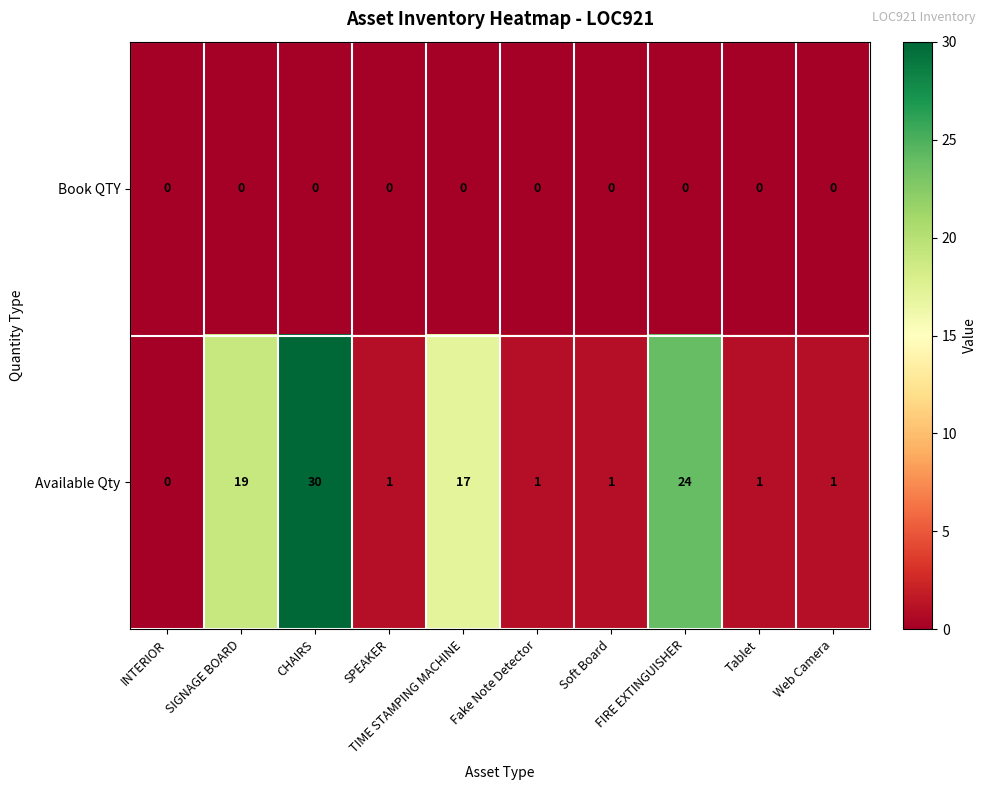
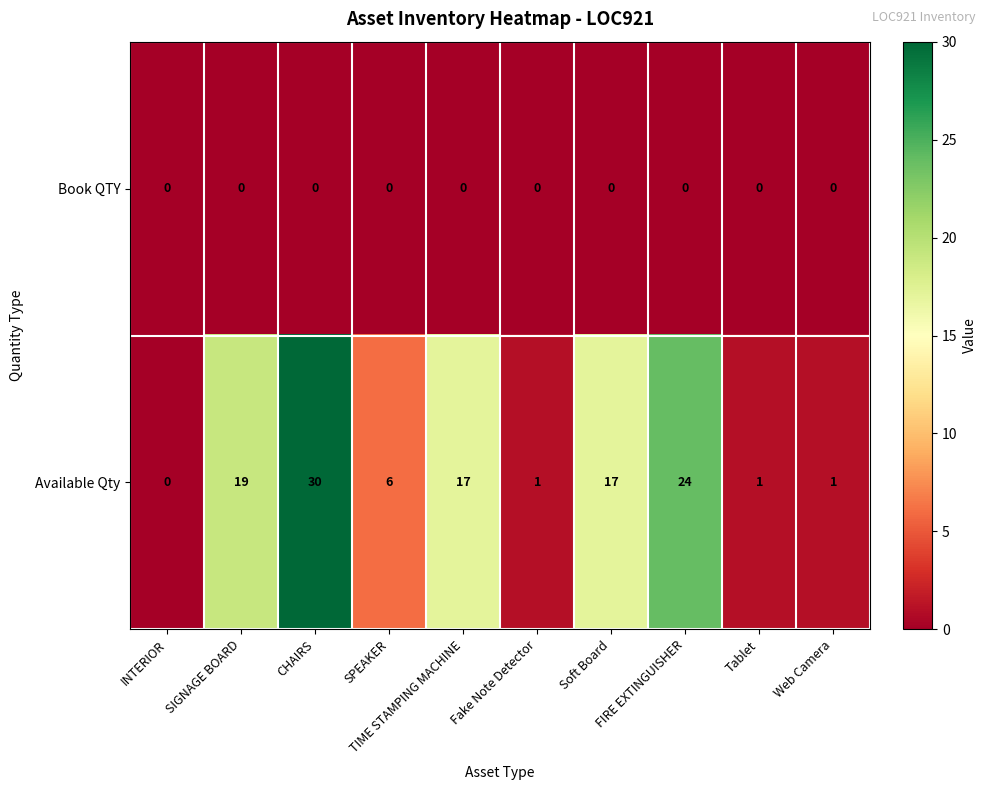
Available Qty, SPEAKER: 1 -> 6
Available Qty, Soft Board: 1 -> 17
